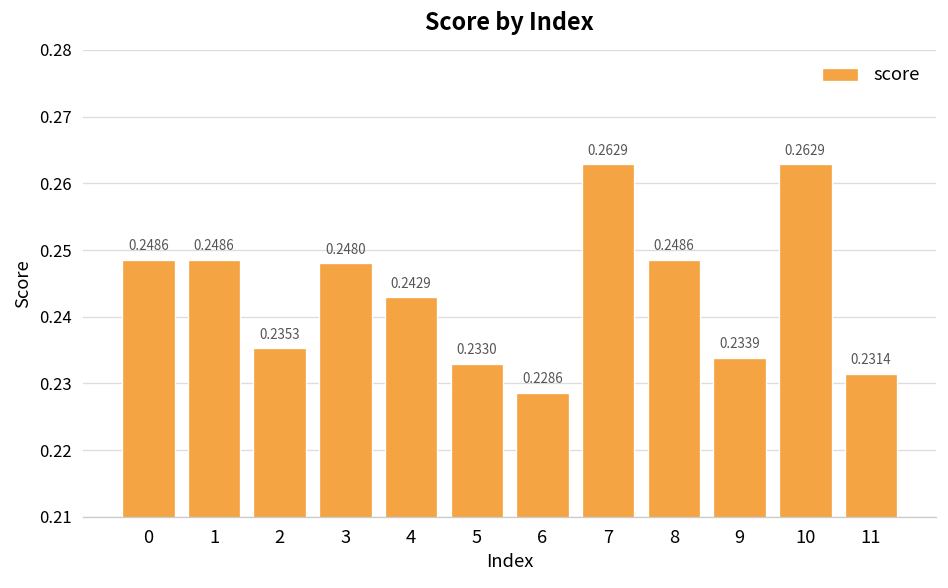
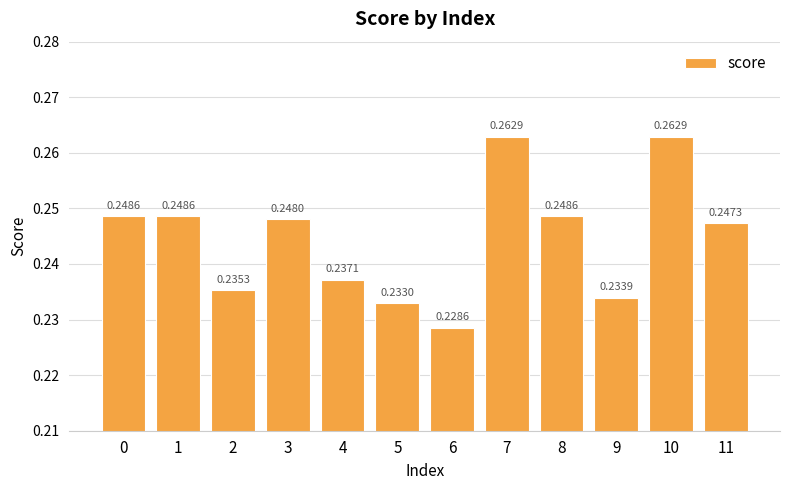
4: 0.2429 -> 0.2371
11: 0.2314 -> 0.2473
